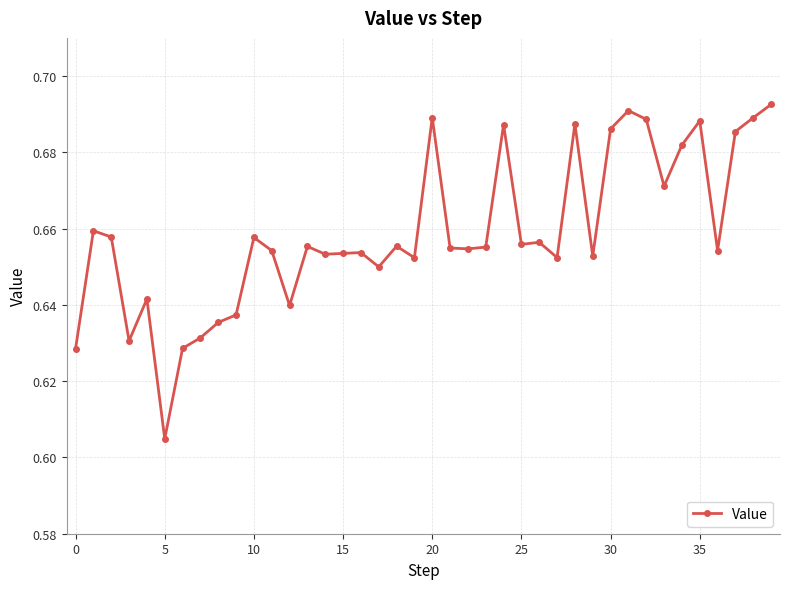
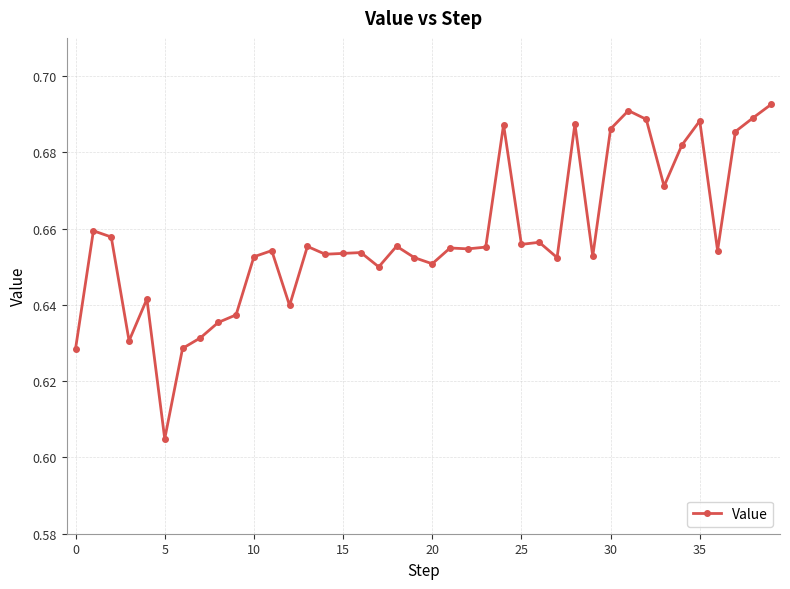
10: 0.658 -> 0.653
20: 0.689 -> 0.651
